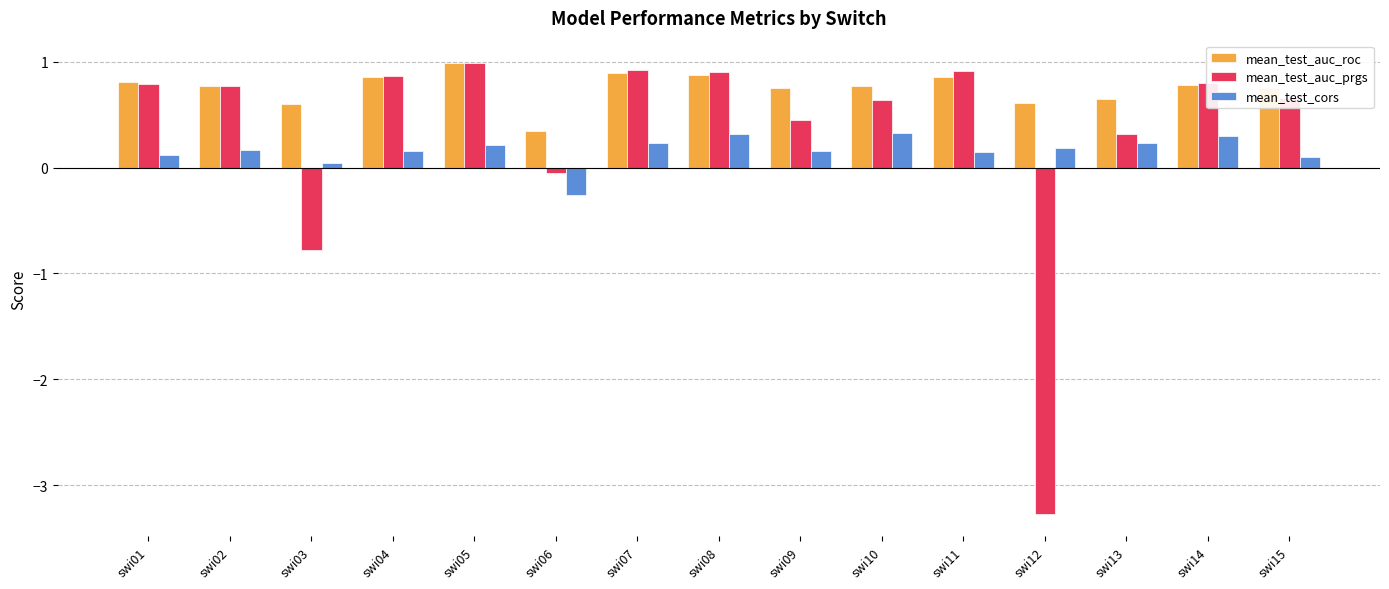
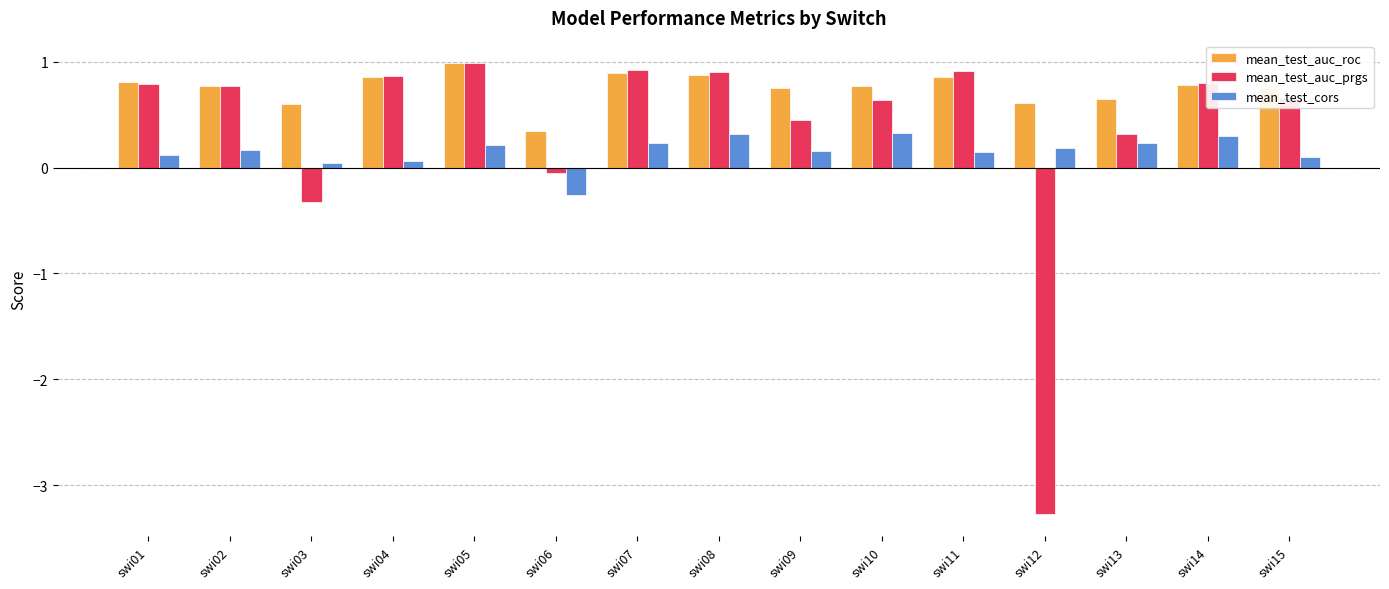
mean_test_auc_prgs, swi03: -0.78 -> -0.32
mean_test_cors, swi04: 0.16 -> 0.06
